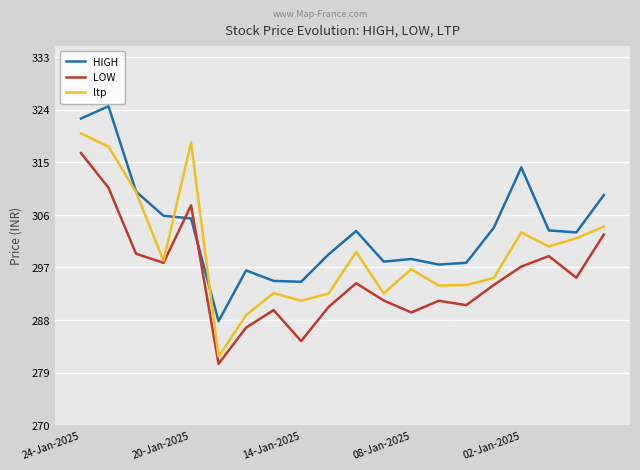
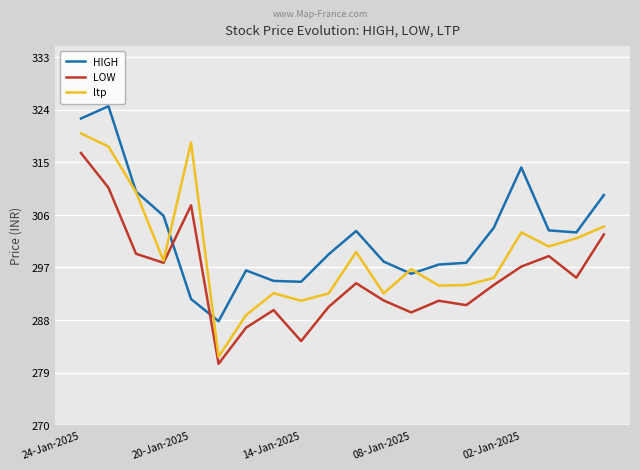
HIGH, 20-Jan-2025: 305 -> 292
HIGH, 08-Jan-2025: 298 -> 296
